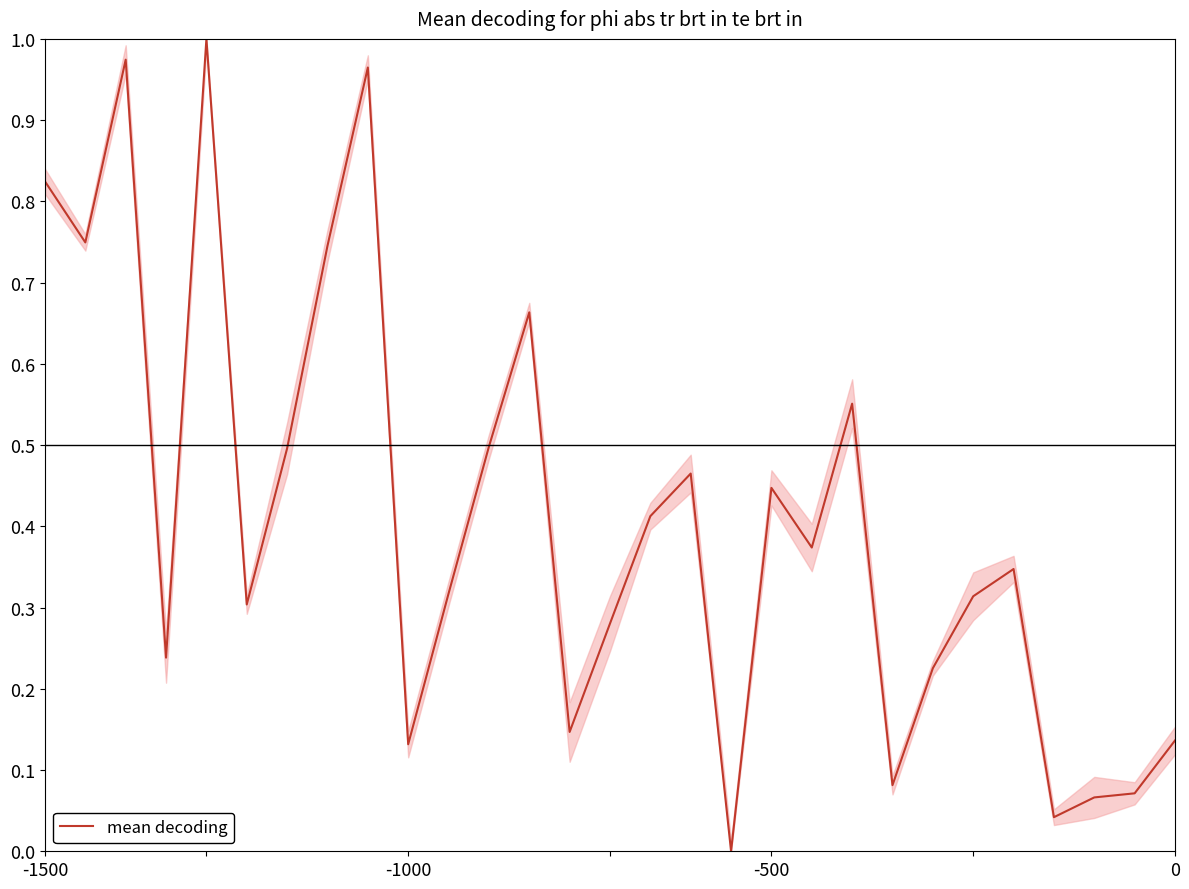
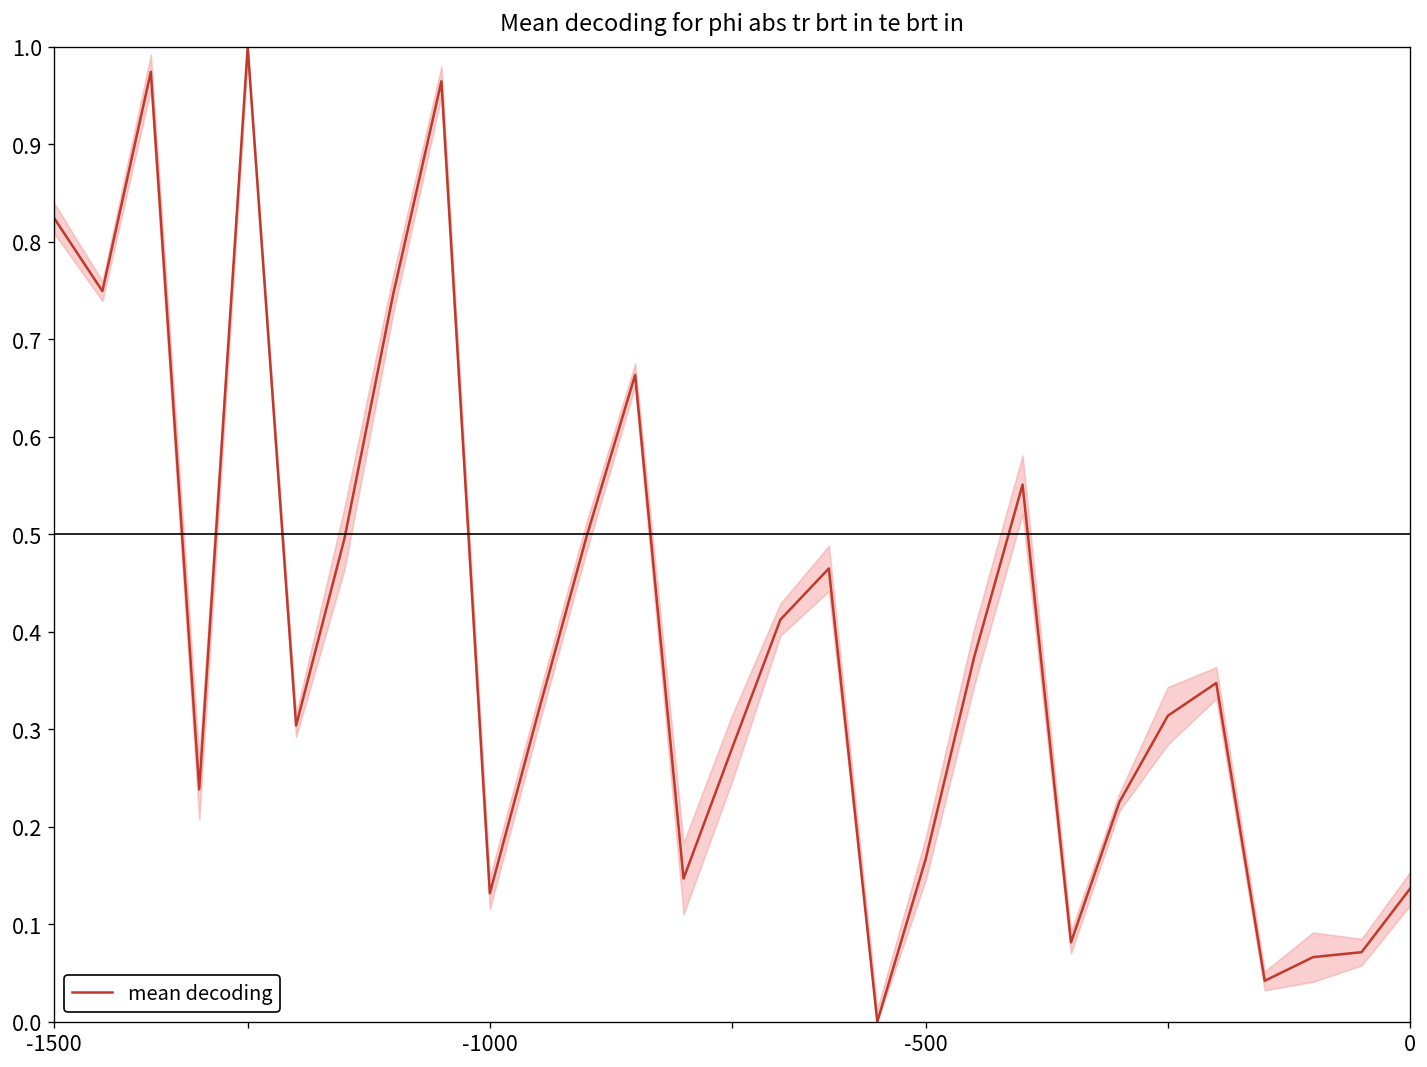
mean decoding, -500: 0.45 -> 0.17
